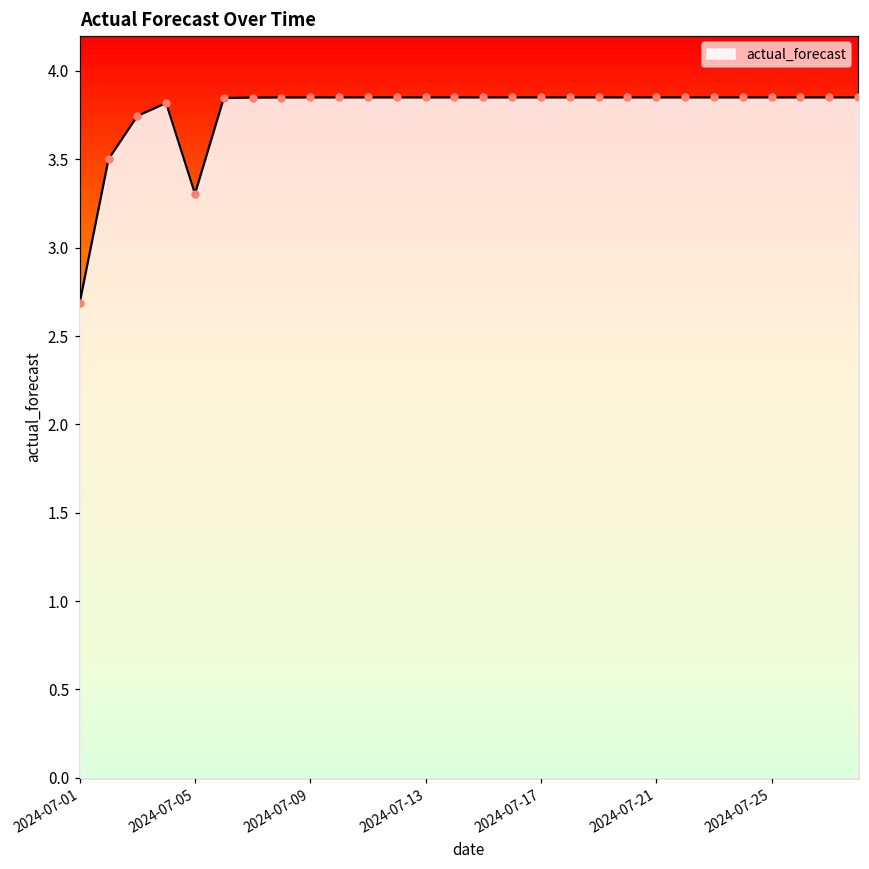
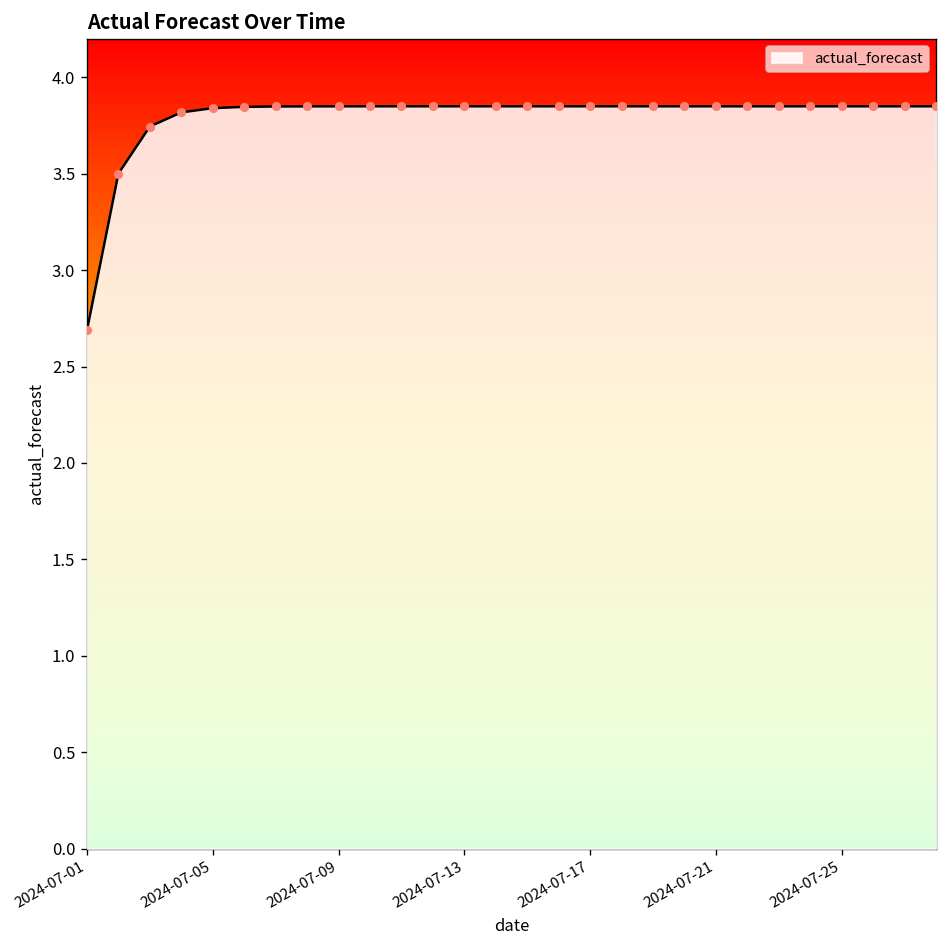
2024-07-05: 3.30 -> 3.84
